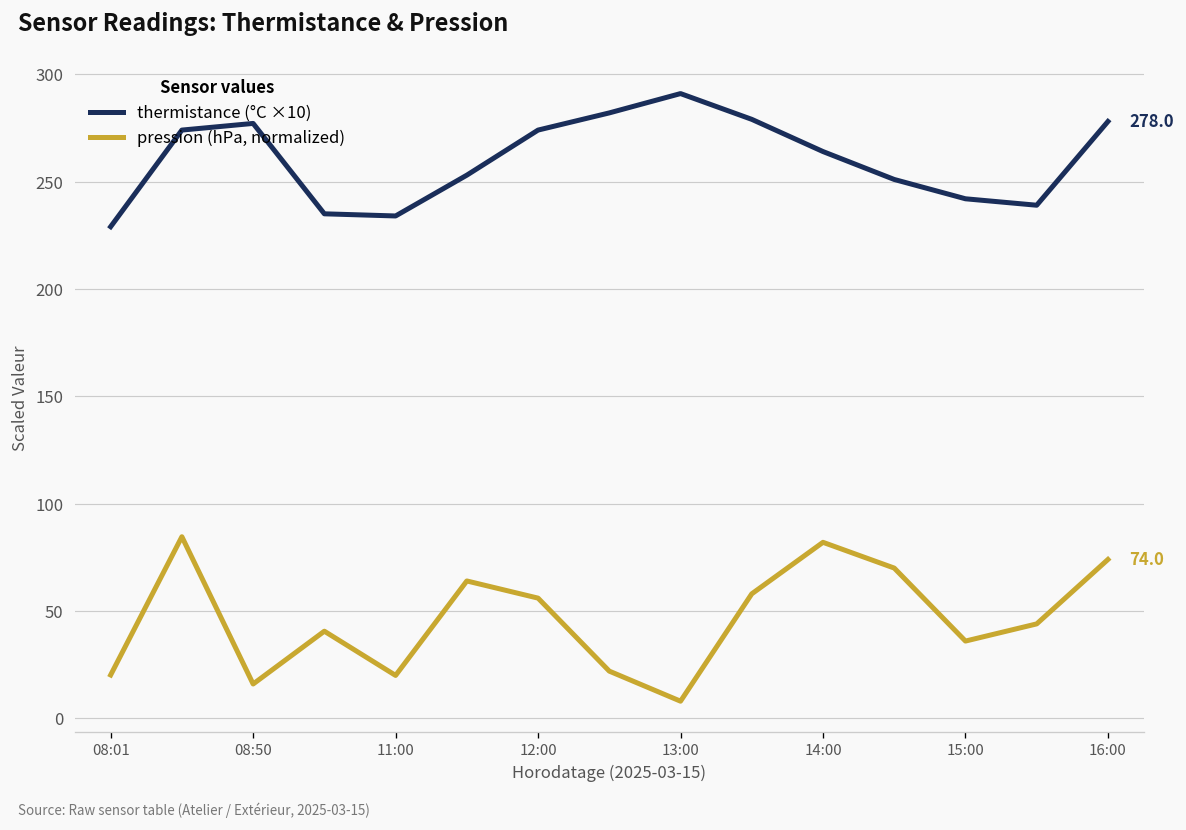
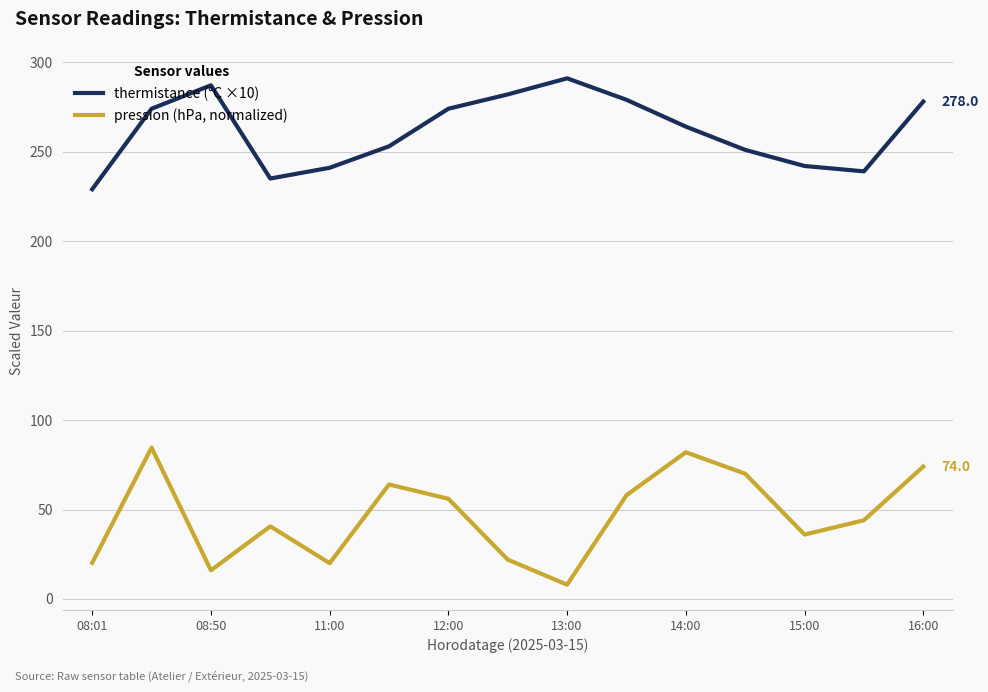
thermistance (°C ×10), 08:50: 277 -> 287
thermistance (°C ×10), 11:00: 234 -> 241
